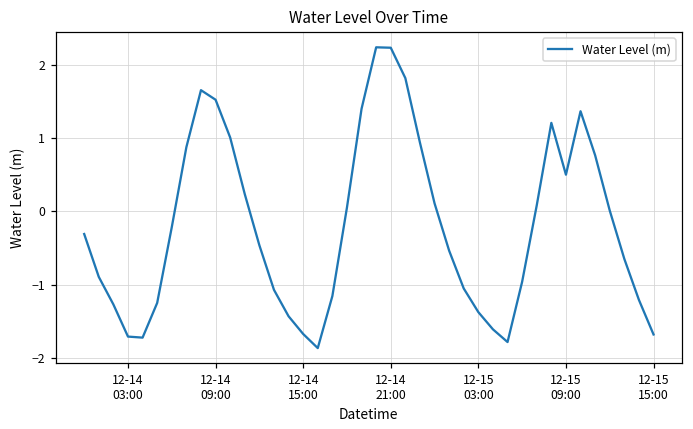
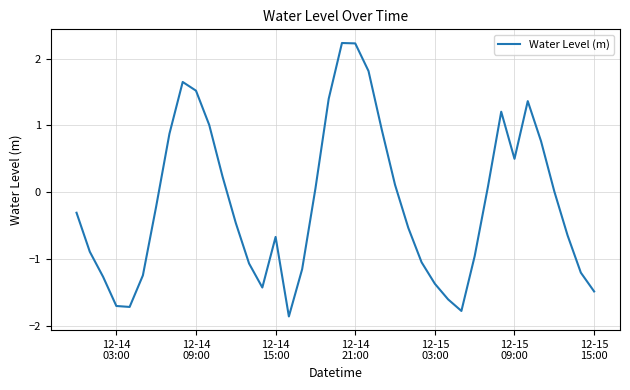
12-14 15:00: -1.7 -> -0.7
12-15 15:00: -1.7 -> -1.5
